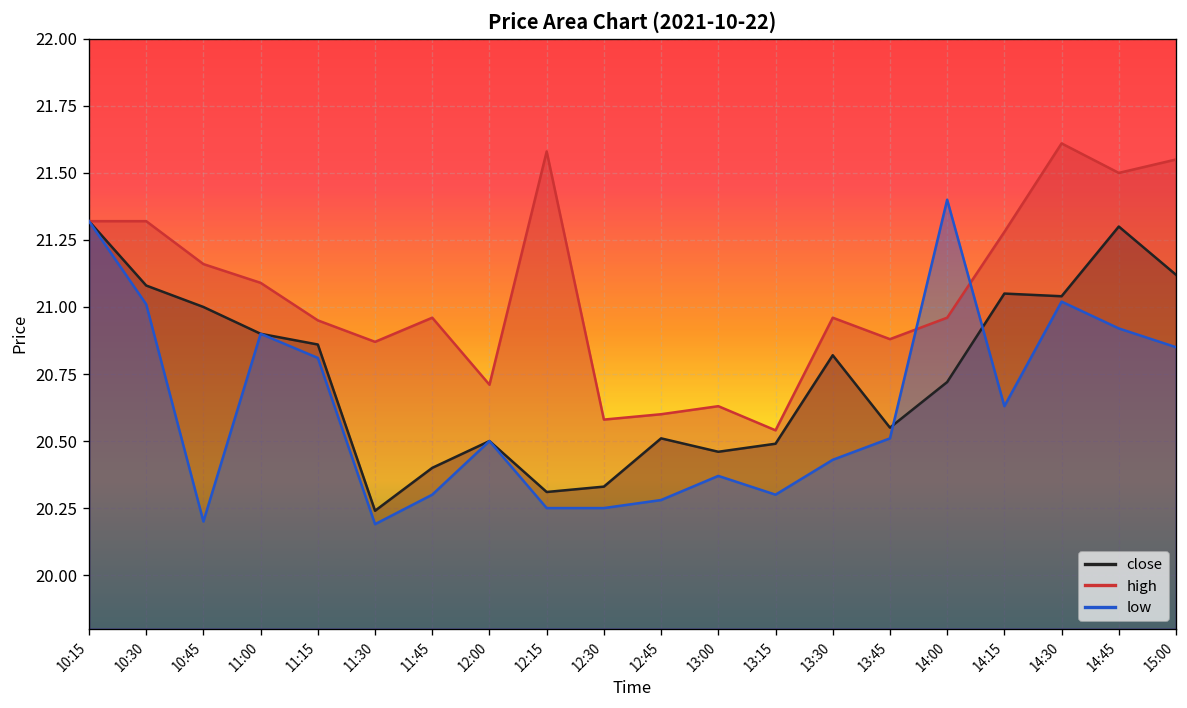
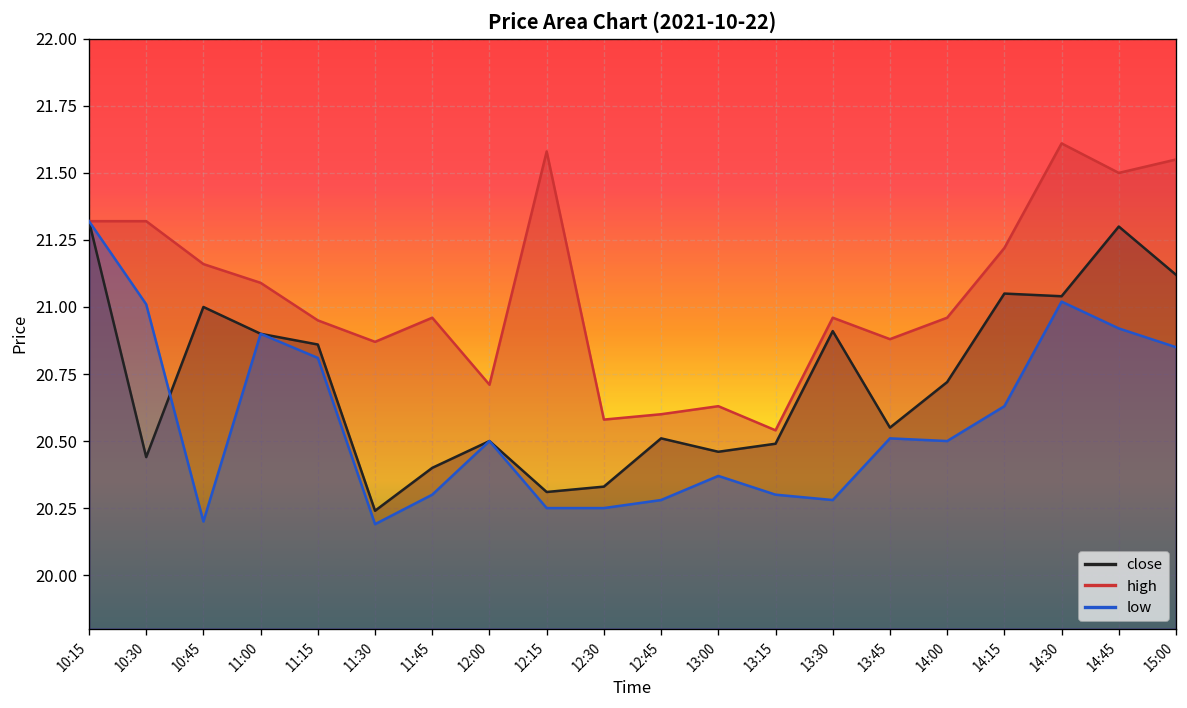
close, 10:30: 21.08 -> 20.44
close, 13:30: 20.82 -> 20.91
low, 13:30: 20.43 -> 20.28
low, 14:00: 21.4 -> 20.5
high, 14:15: 21.28 -> 21.22
